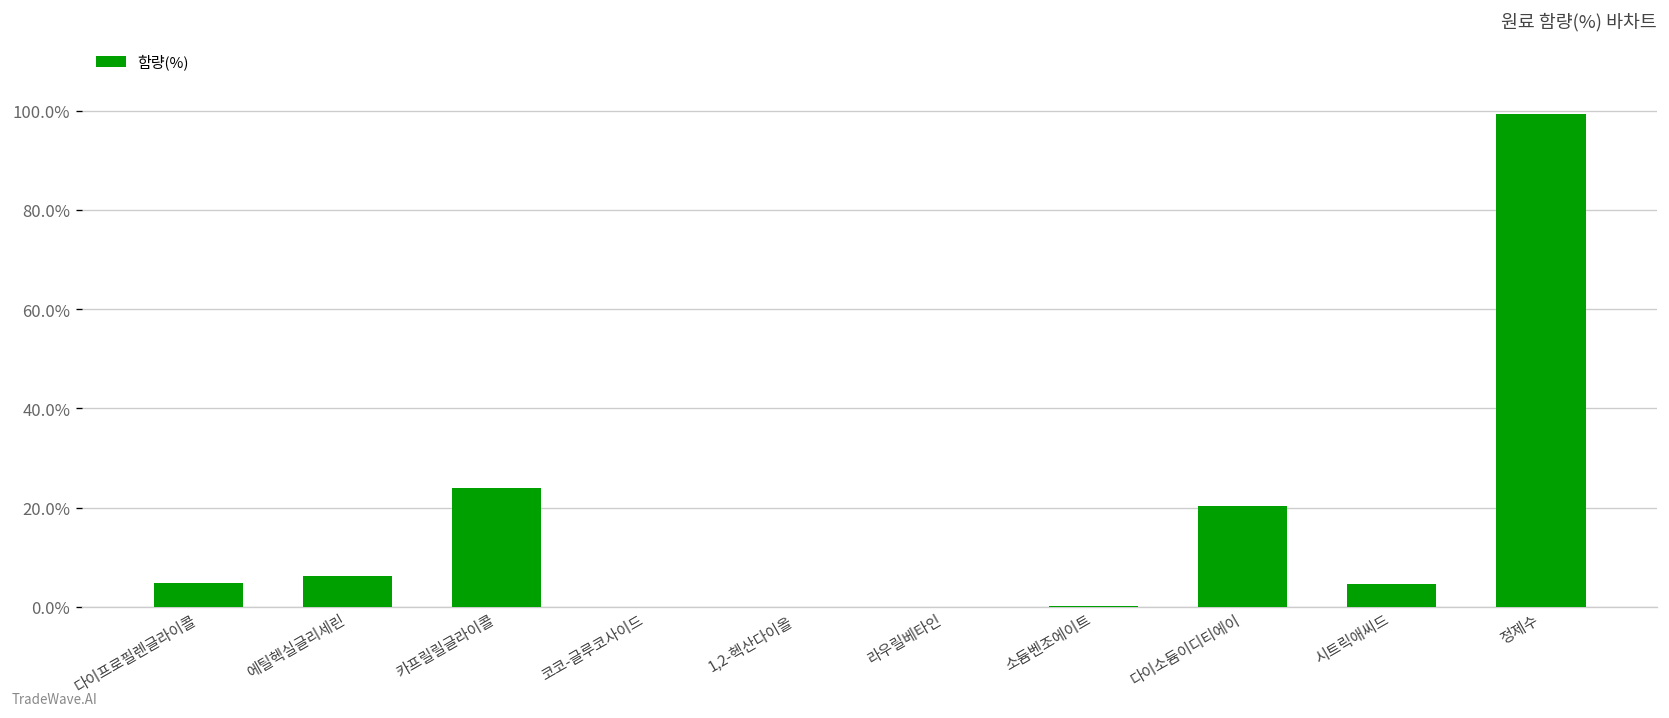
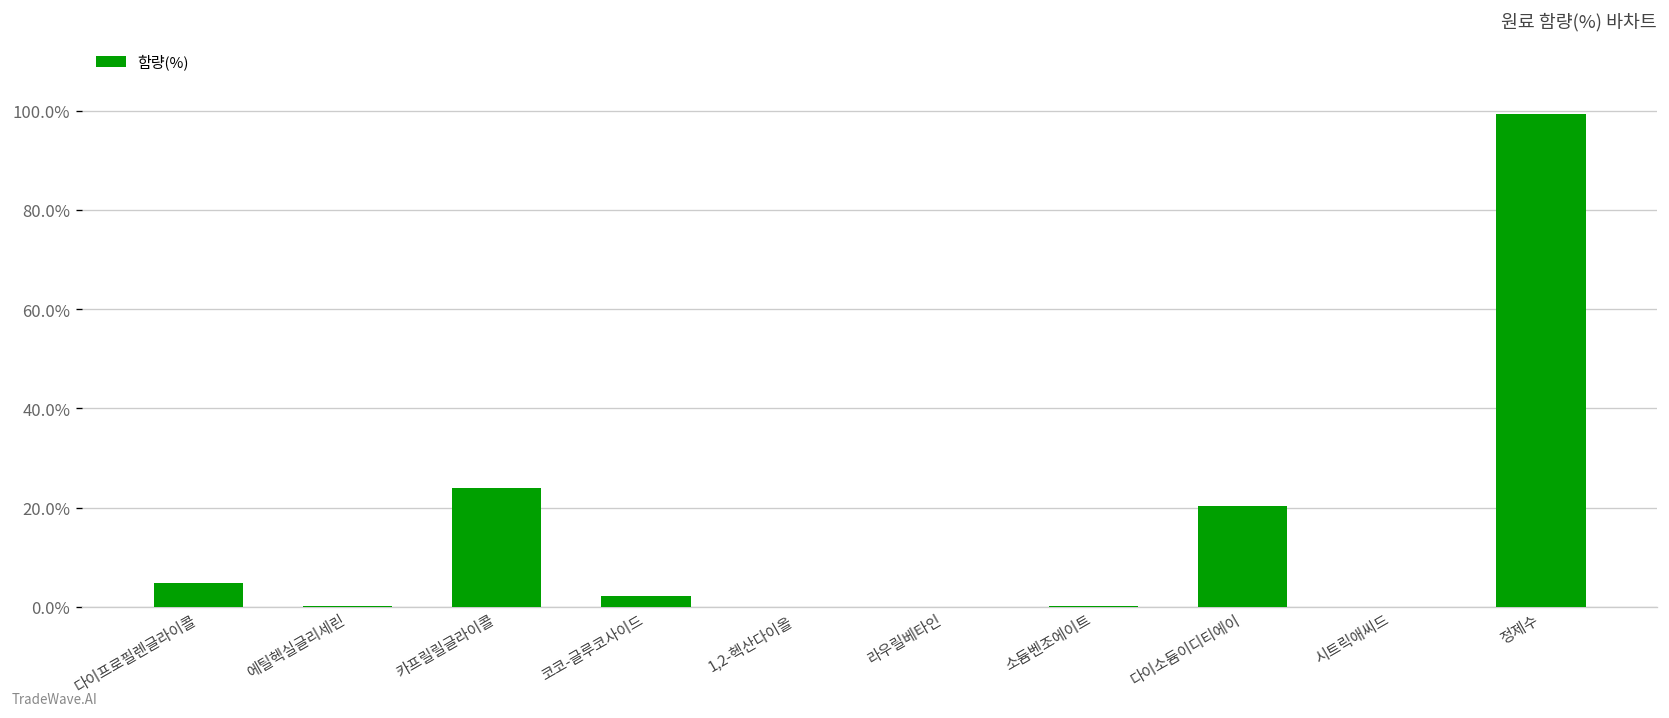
에틸헥실글리세린: 6% -> 0%
코코-글루코사이드: 0% -> 2%
시트릭애씨드: 5% -> 0%
